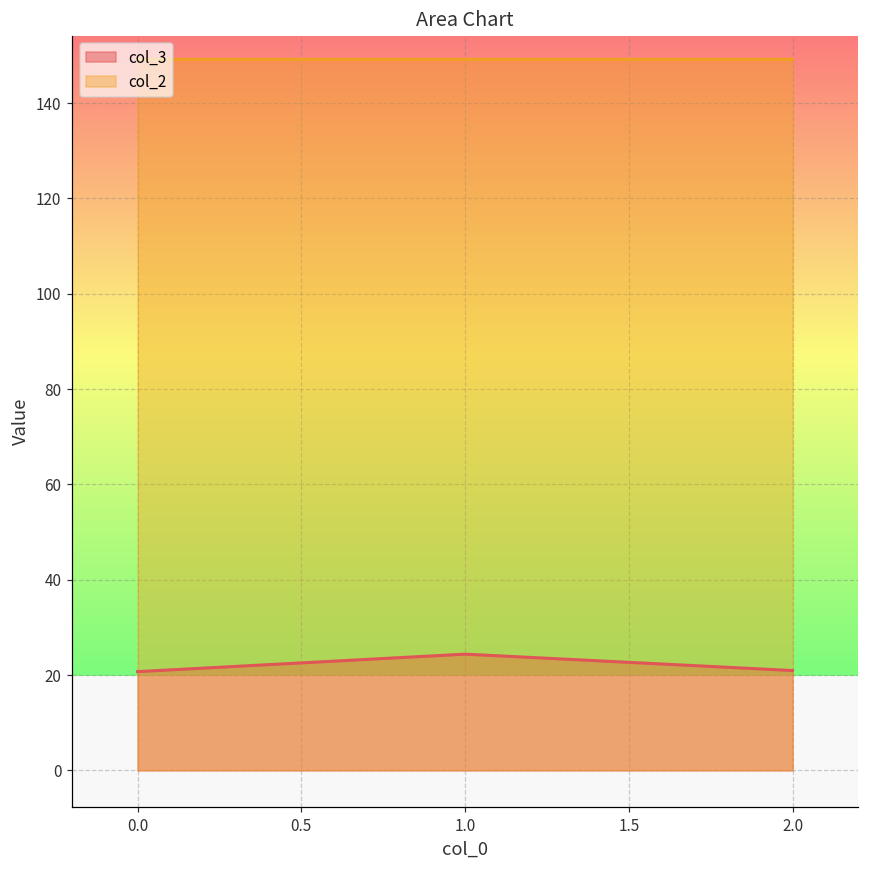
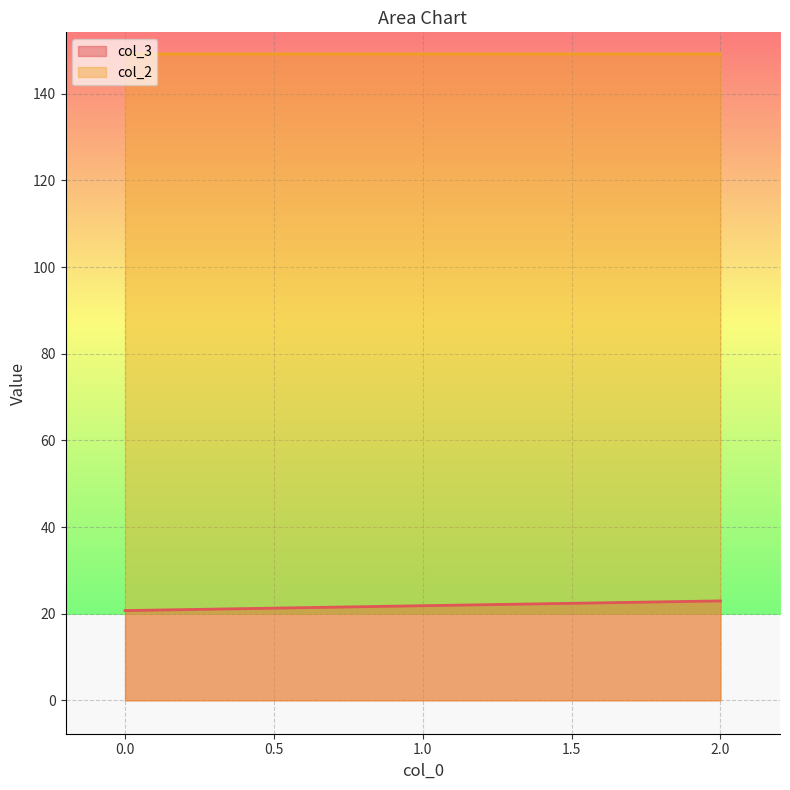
col_3, 1.0: 24 -> 22
col_3, 2.0: 21 -> 23
